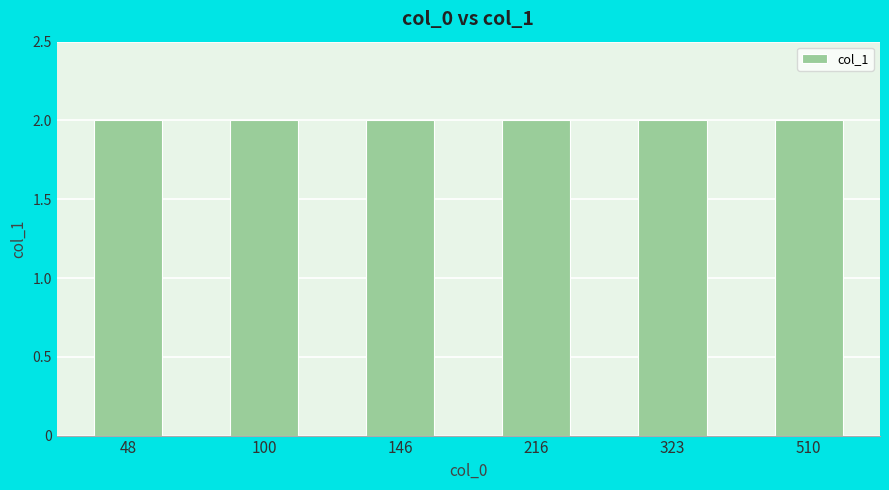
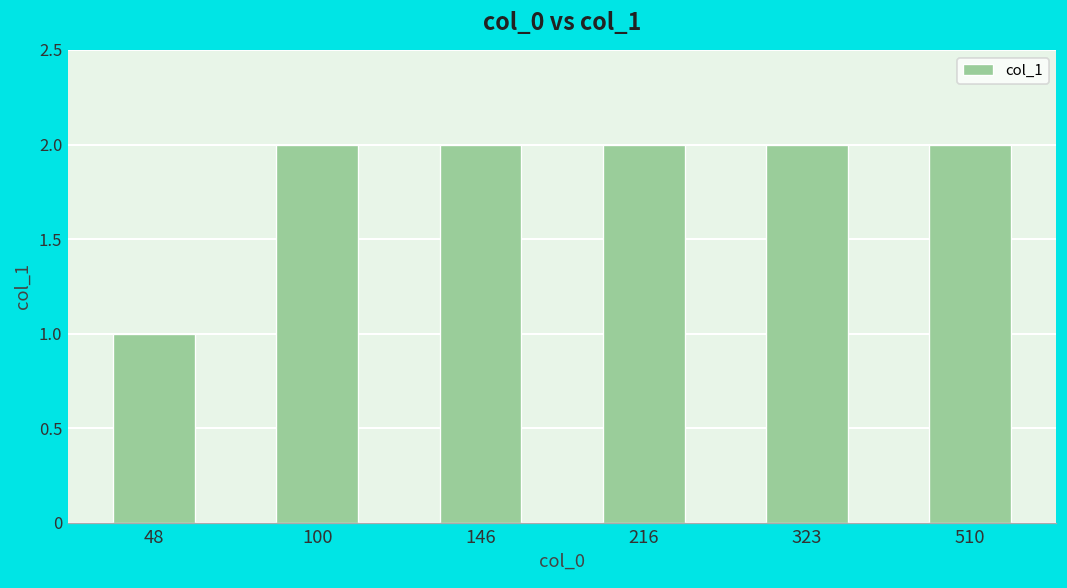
48: 2 -> 1
